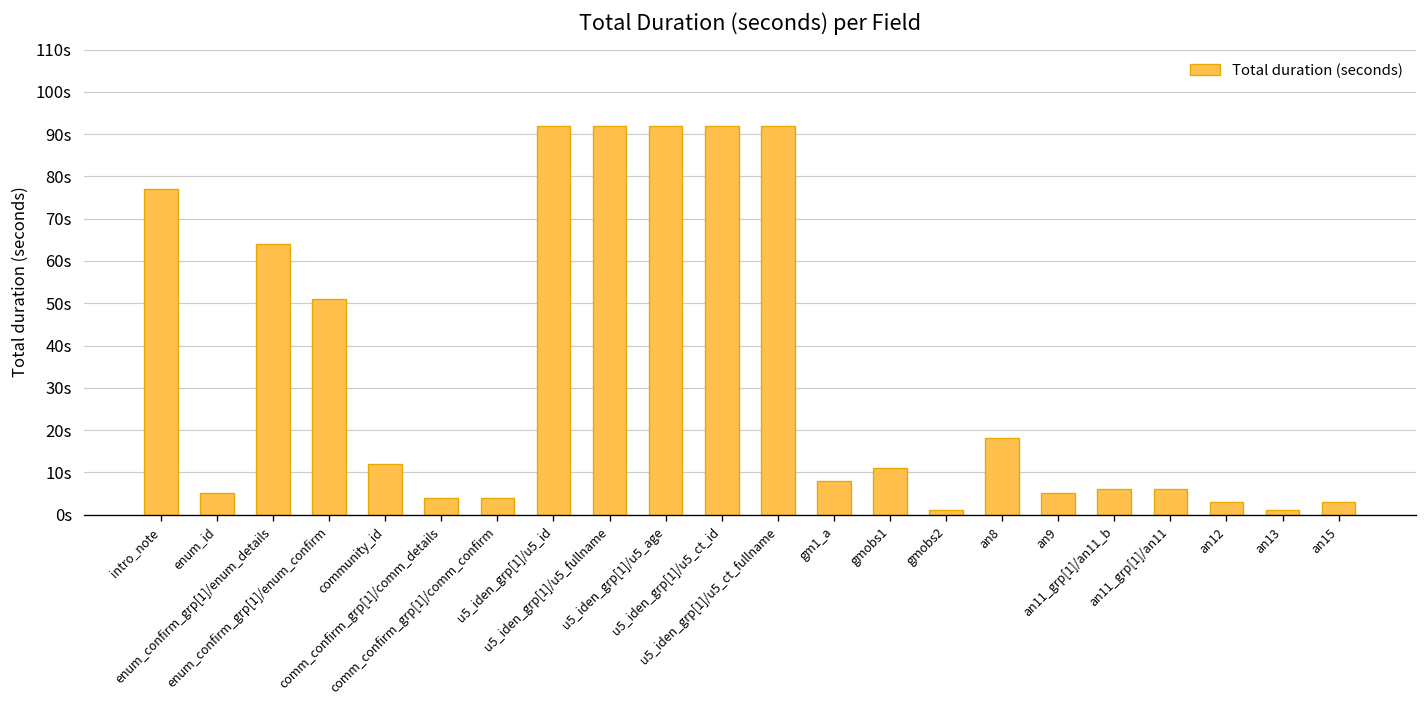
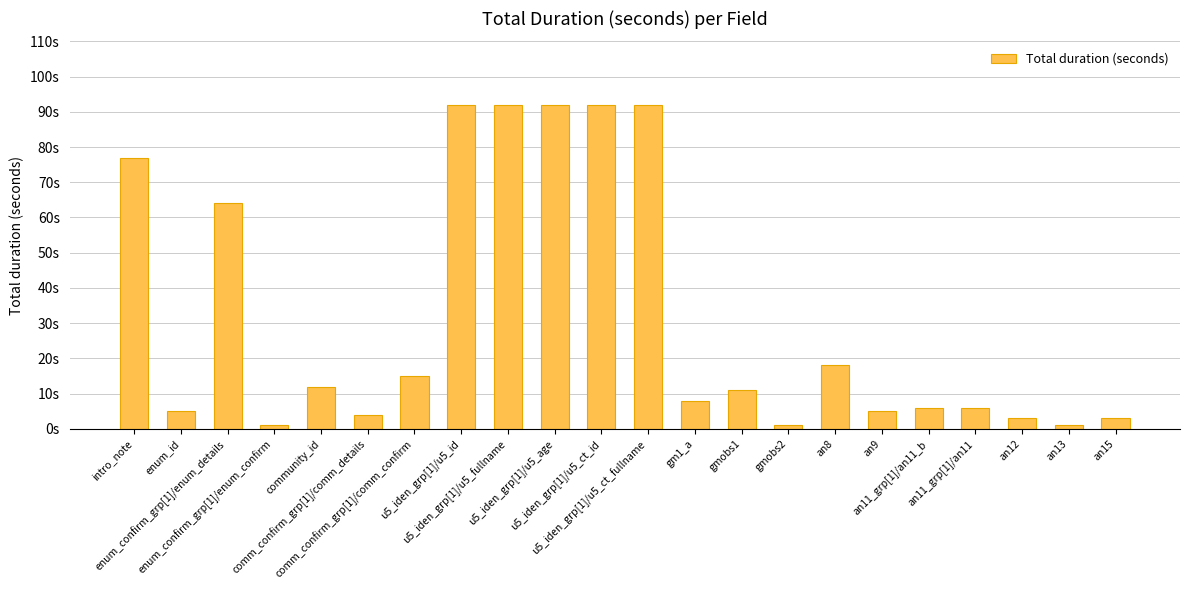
enum_confirm_grp[1]/enum_confirm: 51s -> 1s
comm_confirm_grp[1]/comm_confirm: 4s -> 15s
